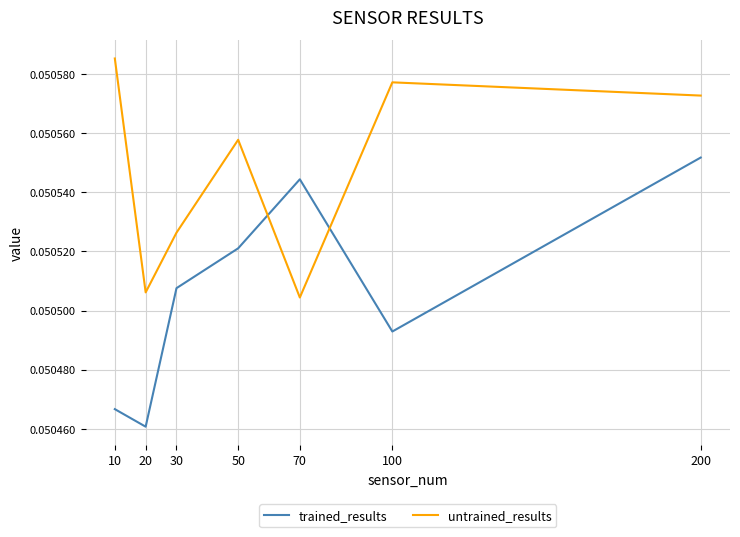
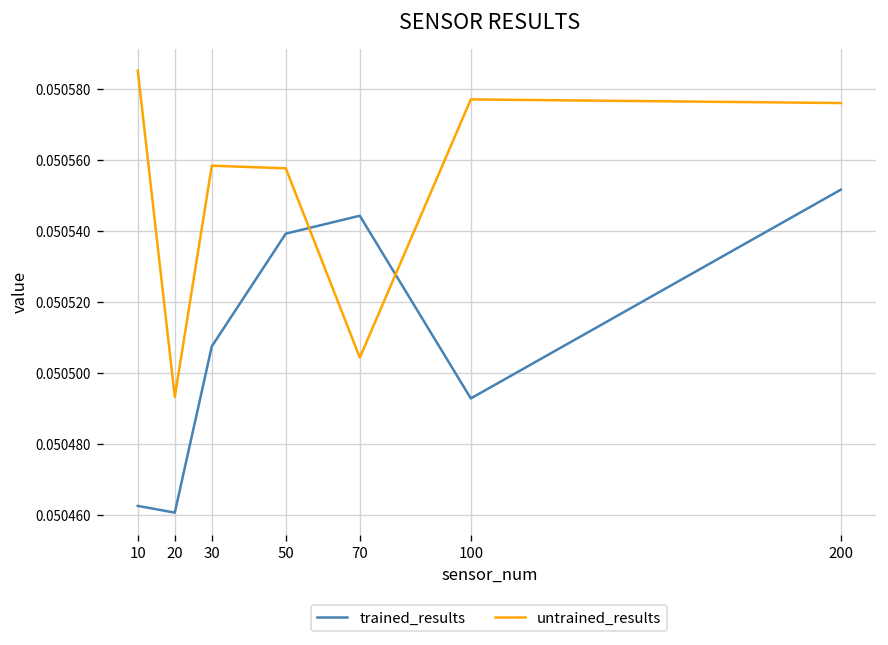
trained_results, 10: 0.050467 -> 0.050463
untrained_results, 20: 0.050506 -> 0.050493
untrained_results, 30: 0.050526 -> 0.050559
trained_results, 50: 0.050521 -> 0.050539
untrained_results, 200: 0.050573 -> 0.050576
